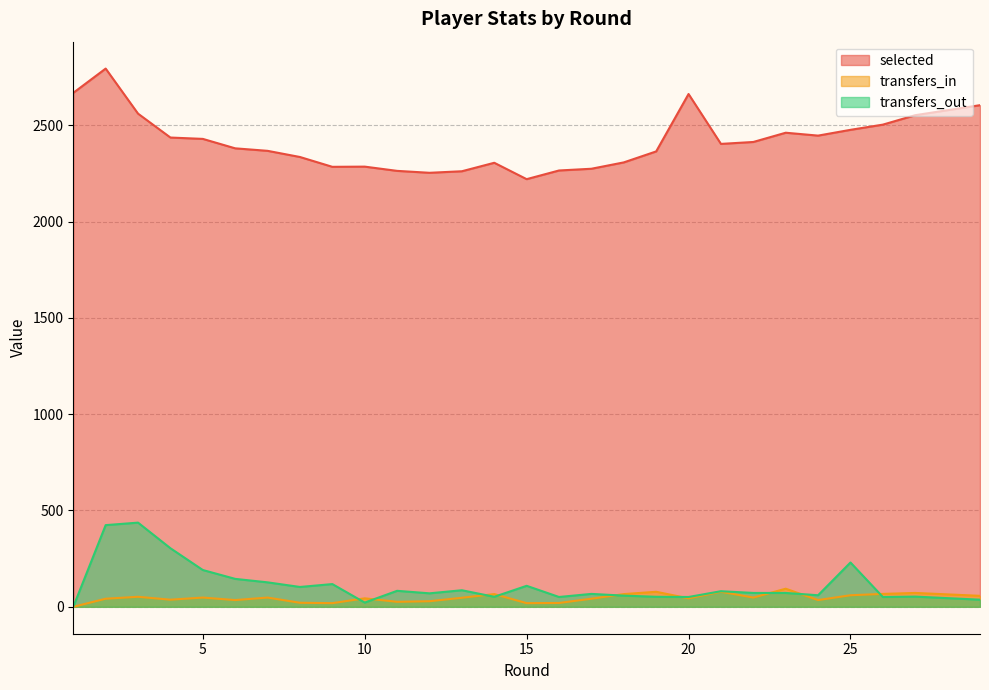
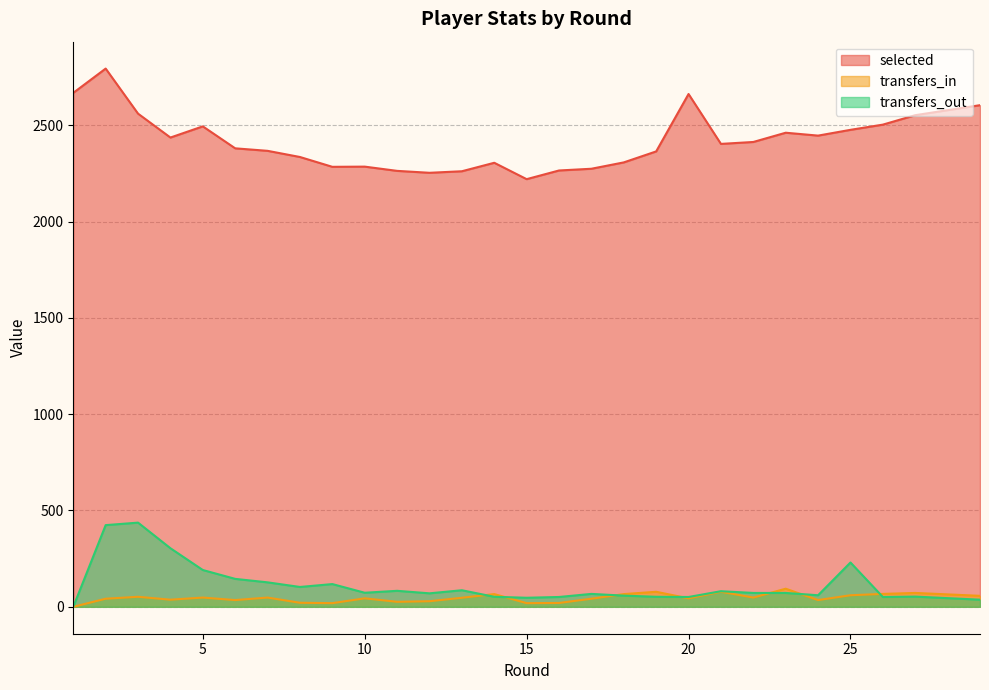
selected, 5: 2430 -> 2490
transfers_out, 10: 20 -> 70
transfers_out, 15: 110 -> 50
